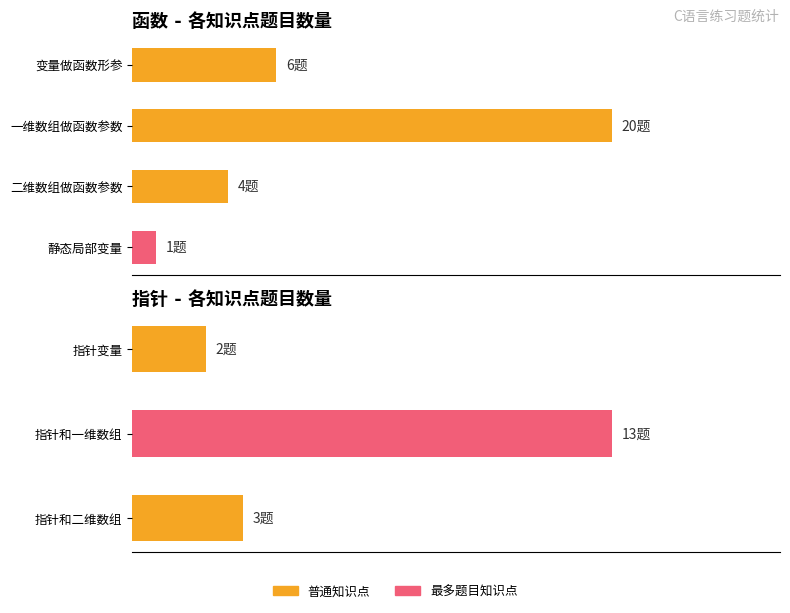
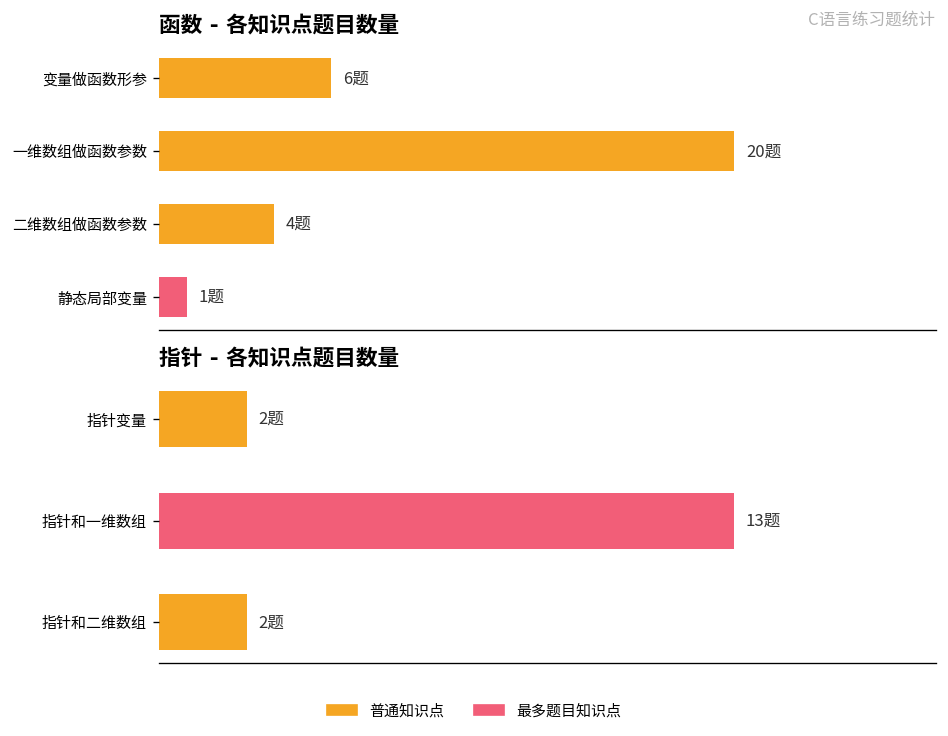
指针 - 各知识点题目数量, 指针和二维数组: 3题 -> 2题
